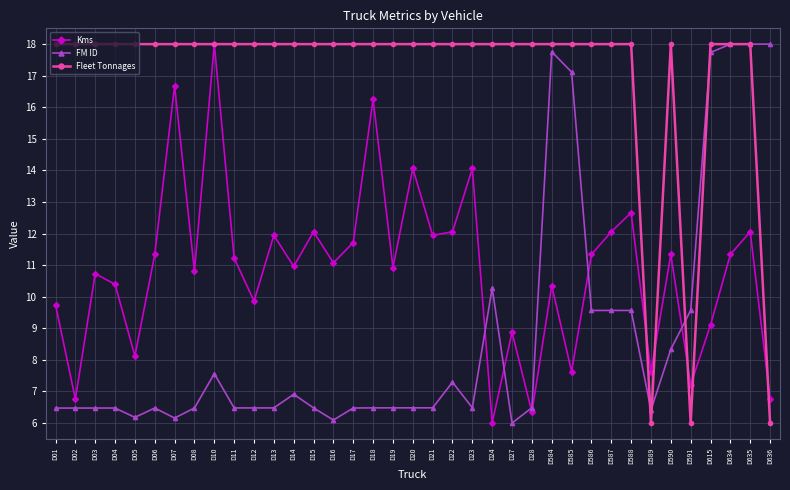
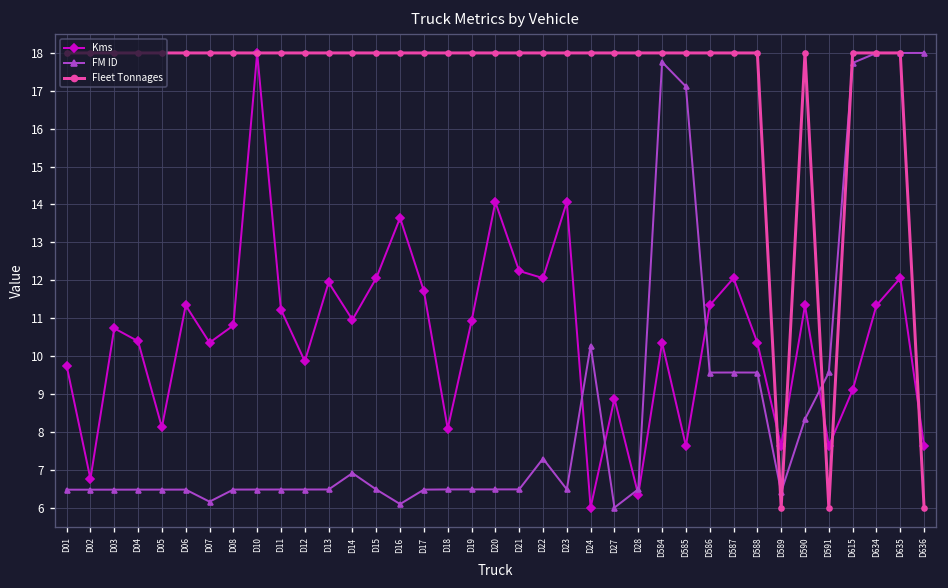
FM ID, D05: 6.2 -> 6.5
Kms, D07: 16.7 -> 10.4
FM ID, D10: 7.6 -> 6.5
Kms, D16: 11.1 -> 13.6
Kms, D18: 16.3 -> 8.1
Kms, D21: 11.9 -> 12.2
Kms, D588: 12.7 -> 10.4
Kms, D591: 7.2 -> 7.6
Kms, D636: 6.8 -> 7.6
